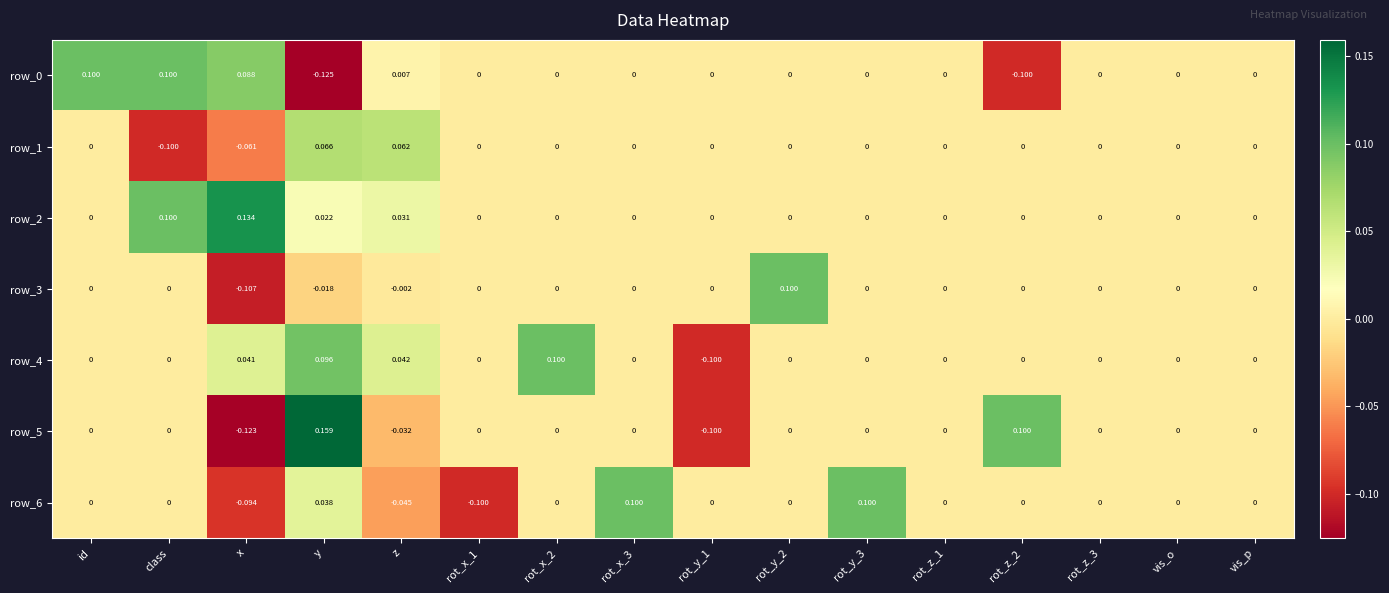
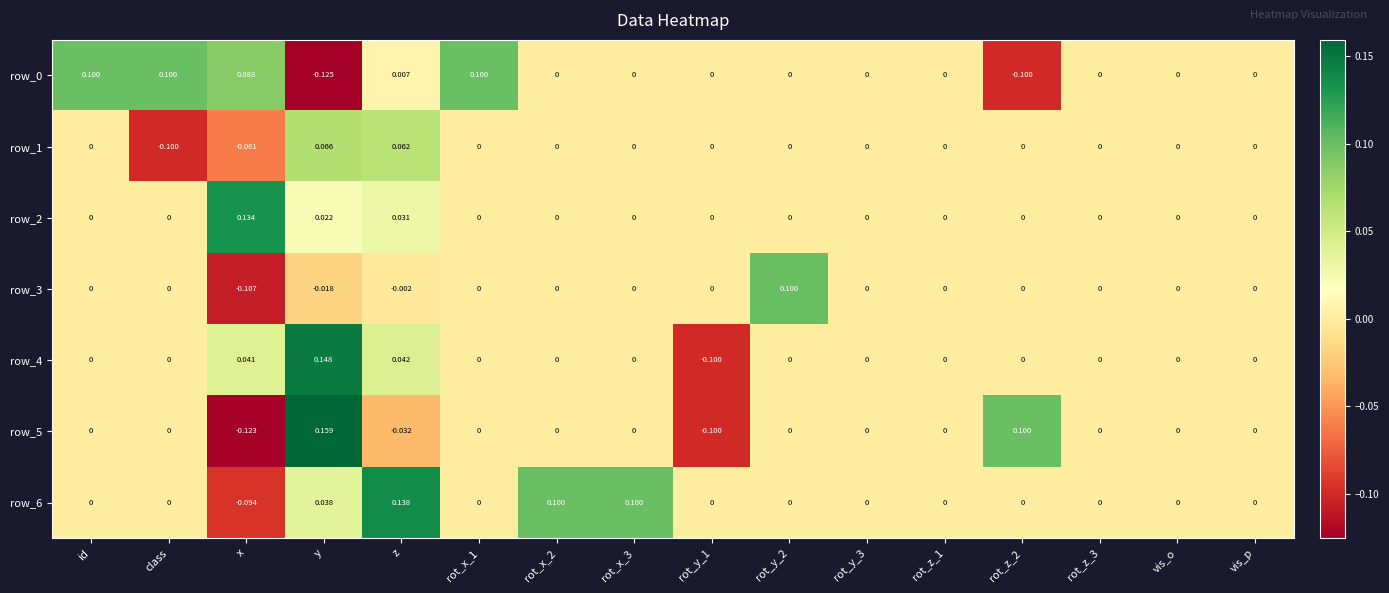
row_0, rot_x_1: 0 -> 0.100
row_2, class: 0.100 -> 0
row_4, y: 0.096 -> 0.148
row_4, rot_x_2: 0.100 -> 0
row_6, z: -0.045 -> 0.138
row_6, rot_x_1: -0.100 -> 0
row_6, rot_x_2: 0 -> 0.100
row_6, rot_y_3: 0.100 -> 0
